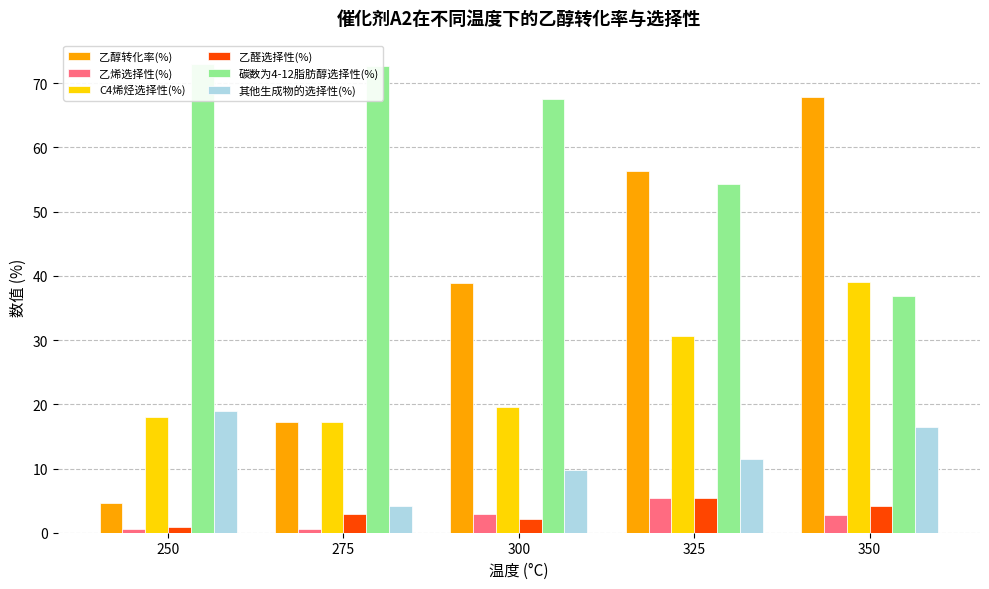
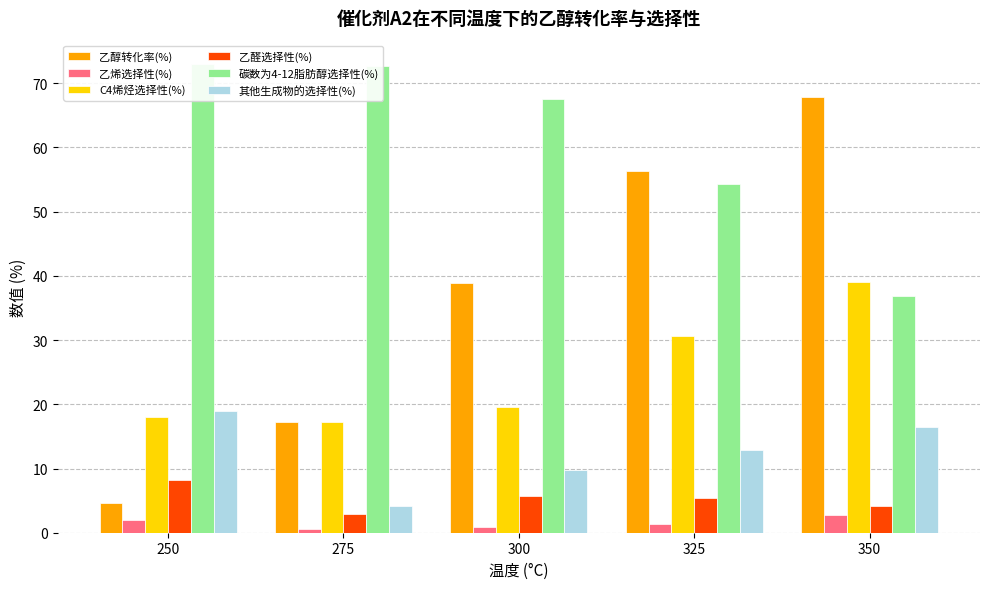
乙烯选择性(%), 250: 1 -> 2
乙醛选择性(%), 250: 1 -> 8
乙烯选择性(%), 300: 3 -> 1
乙醛选择性(%), 300: 2 -> 6
乙烯选择性(%), 325: 5 -> 1
其他生成物的选择性(%), 325: 12 -> 13
